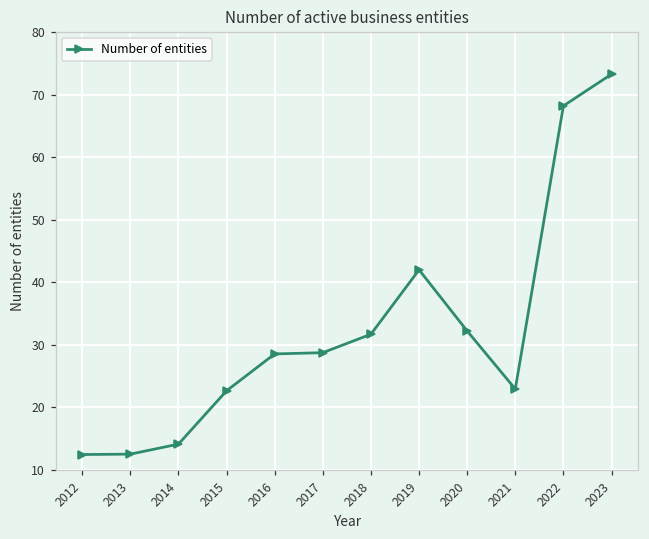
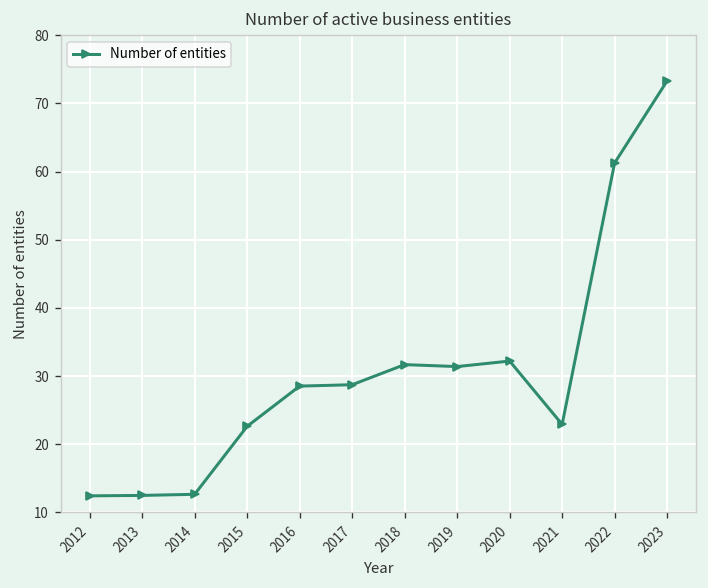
2014: 14 -> 13
2019: 42 -> 31
2022: 68 -> 61
